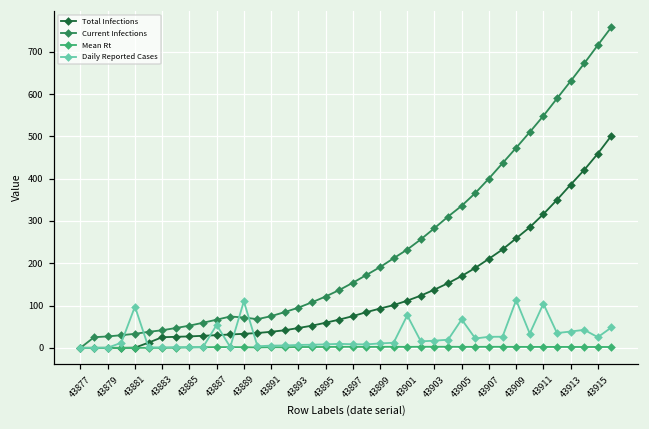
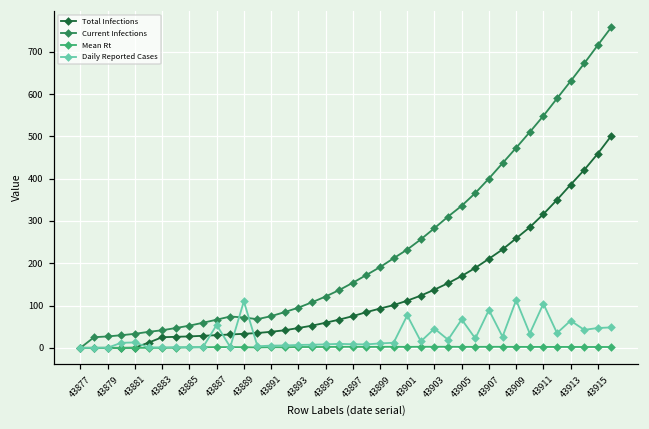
Daily Reported Cases, 43881: 100 -> 10
Daily Reported Cases, 43903: 20 -> 50
Daily Reported Cases, 43907: 30 -> 90
Daily Reported Cases, 43913: 40 -> 60
Daily Reported Cases, 43915: 30 -> 50
